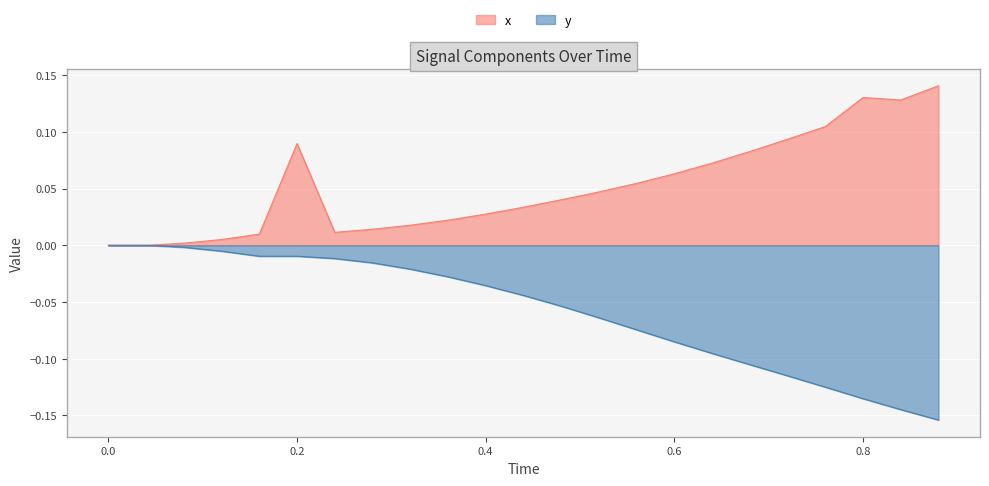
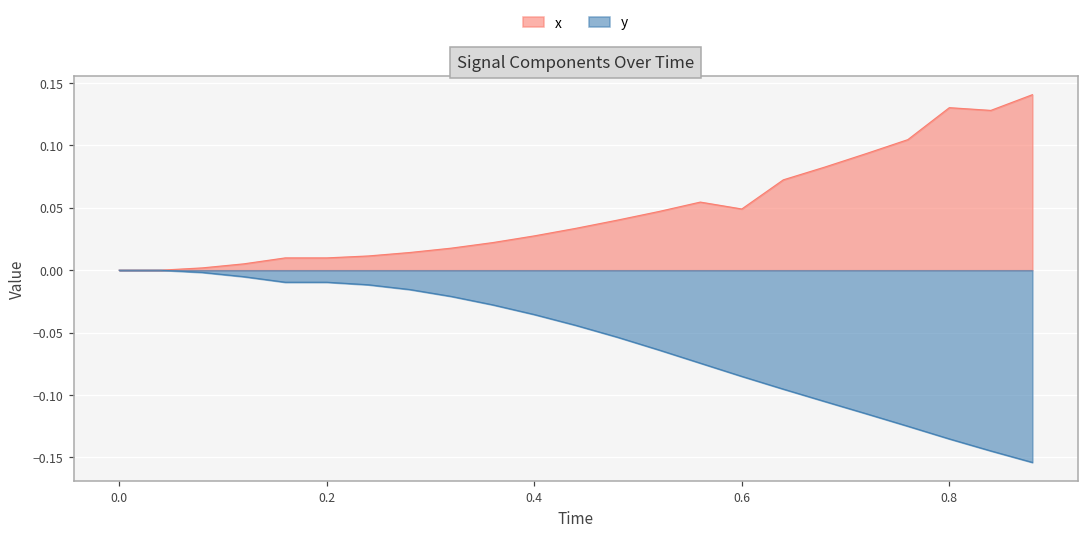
x, 0.2: 0.090 -> 0.010
x, 0.6: 0.063 -> 0.049
